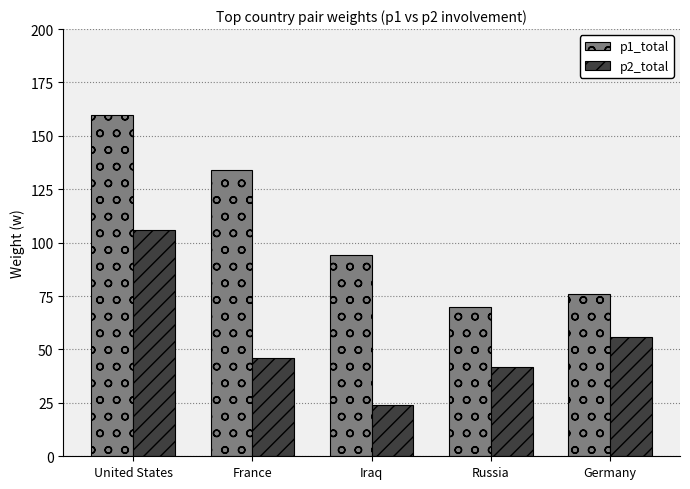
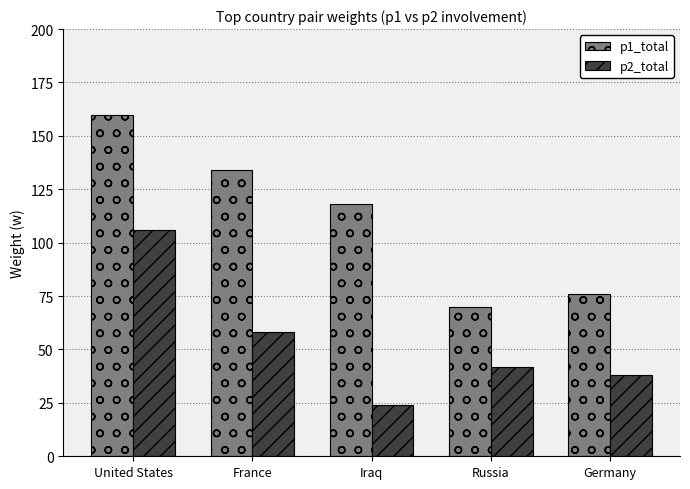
p2_total, France: 46 -> 58
p1_total, Iraq: 94 -> 118
p2_total, Germany: 56 -> 38
